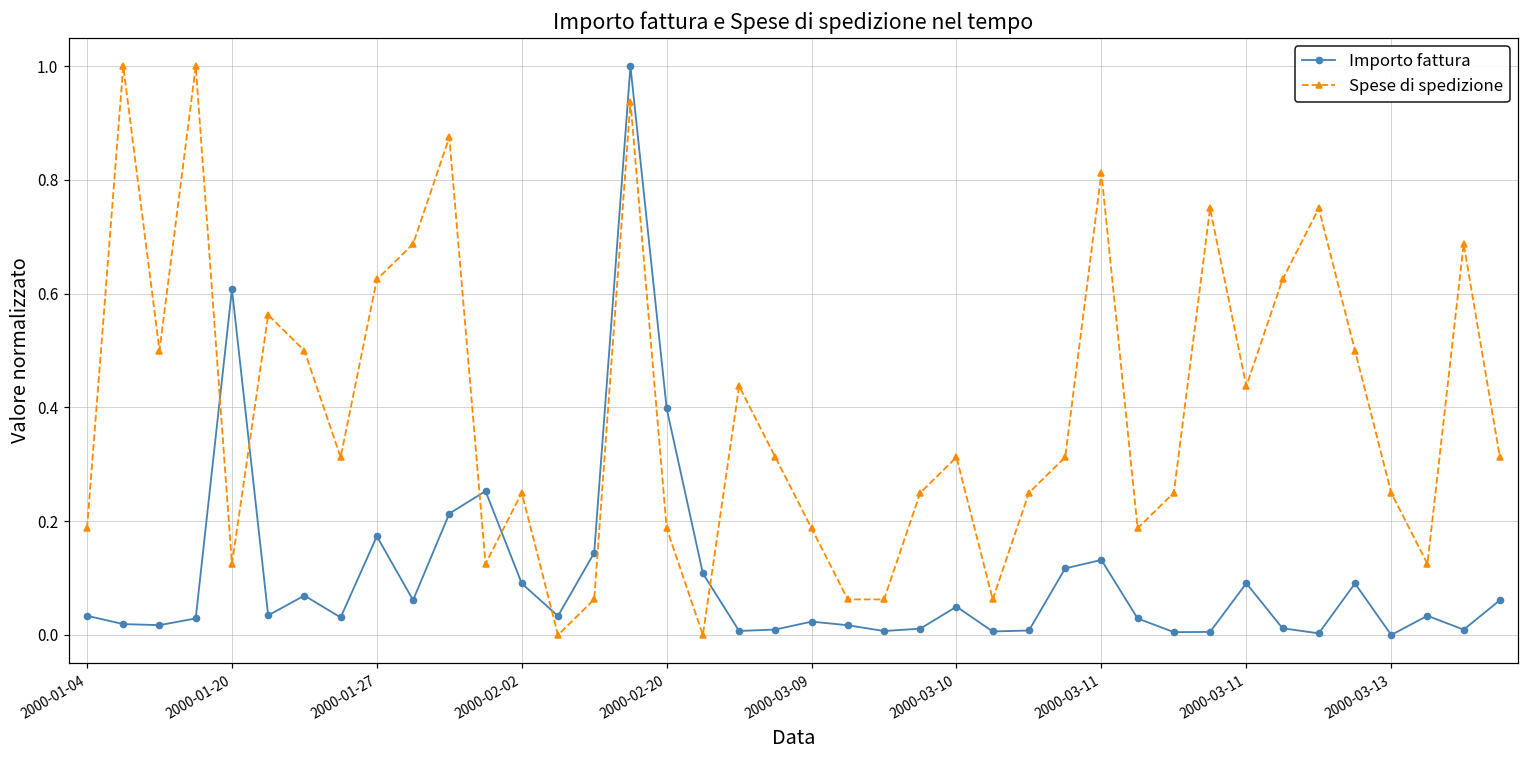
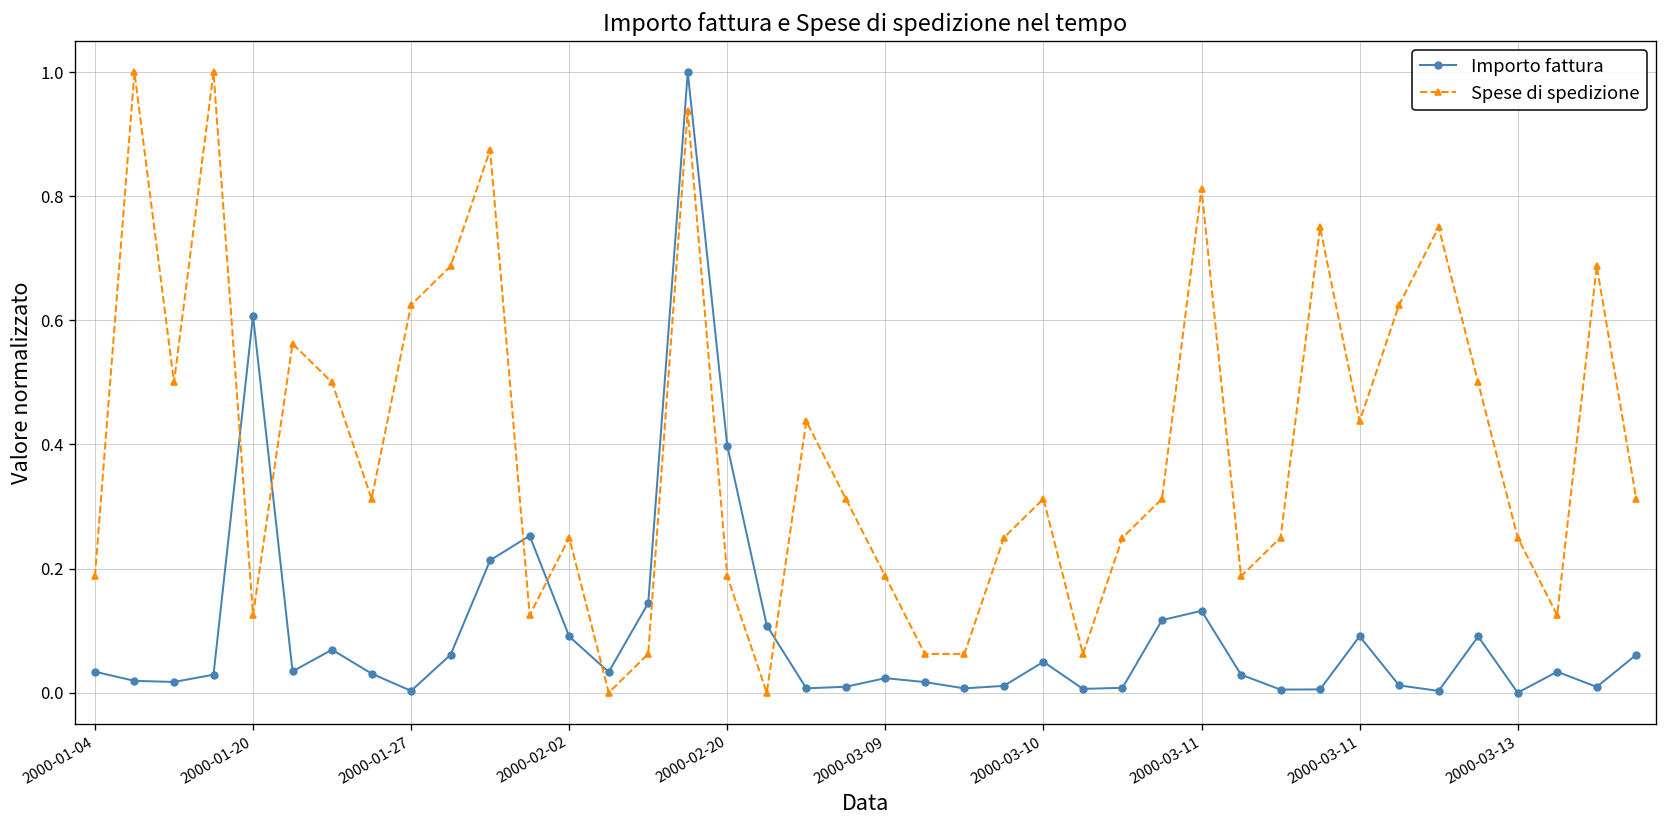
Importo fattura, 2000-01-27: 0.17 -> 0.00
